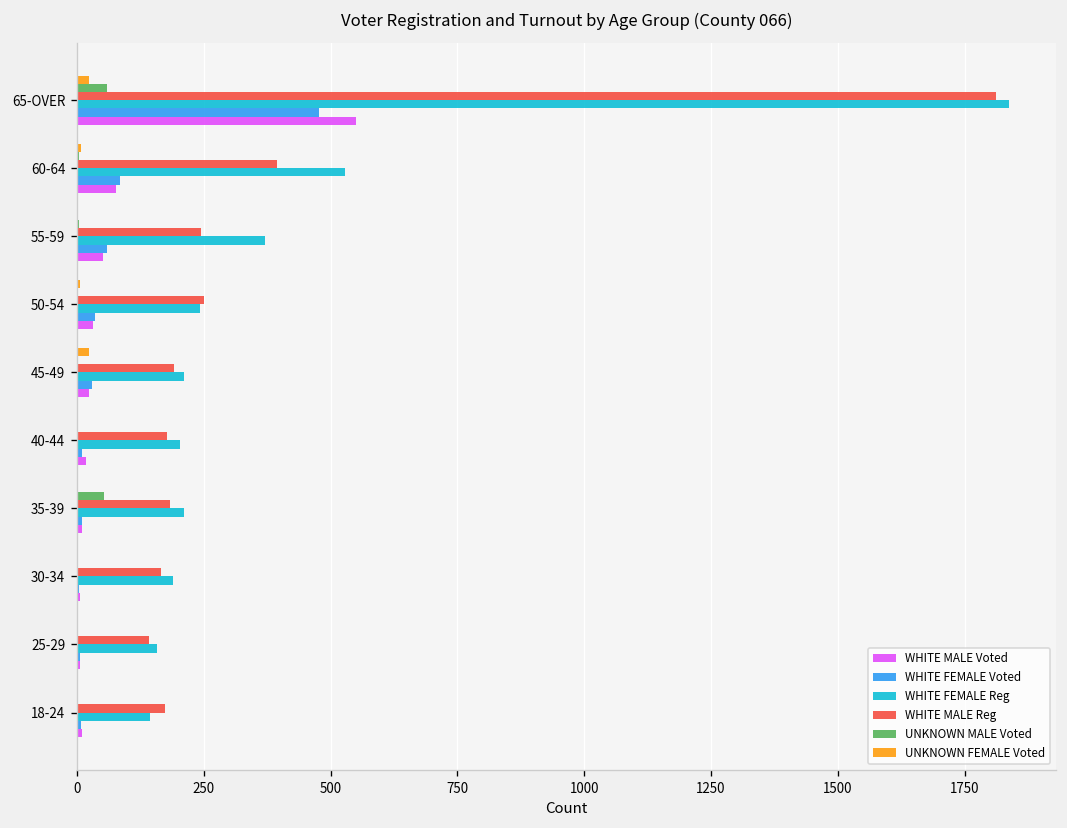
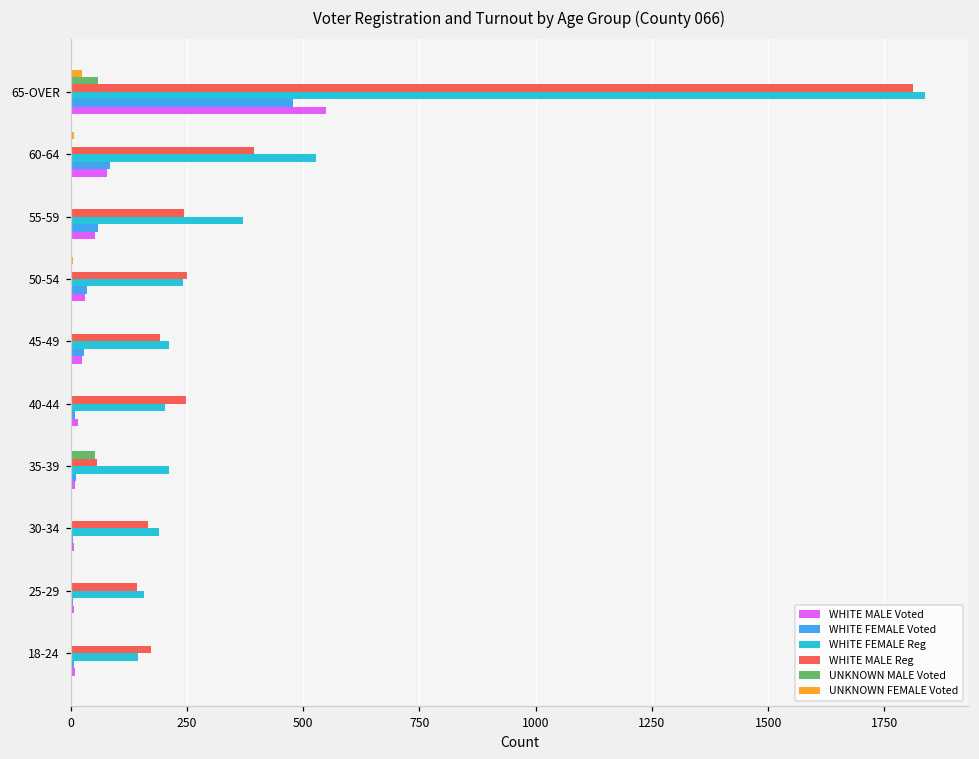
UNKNOWN FEMALE Voted, 45-49: 20 -> 0
WHITE MALE Reg, 40-44: 180 -> 250
WHITE MALE Reg, 35-39: 180 -> 60
